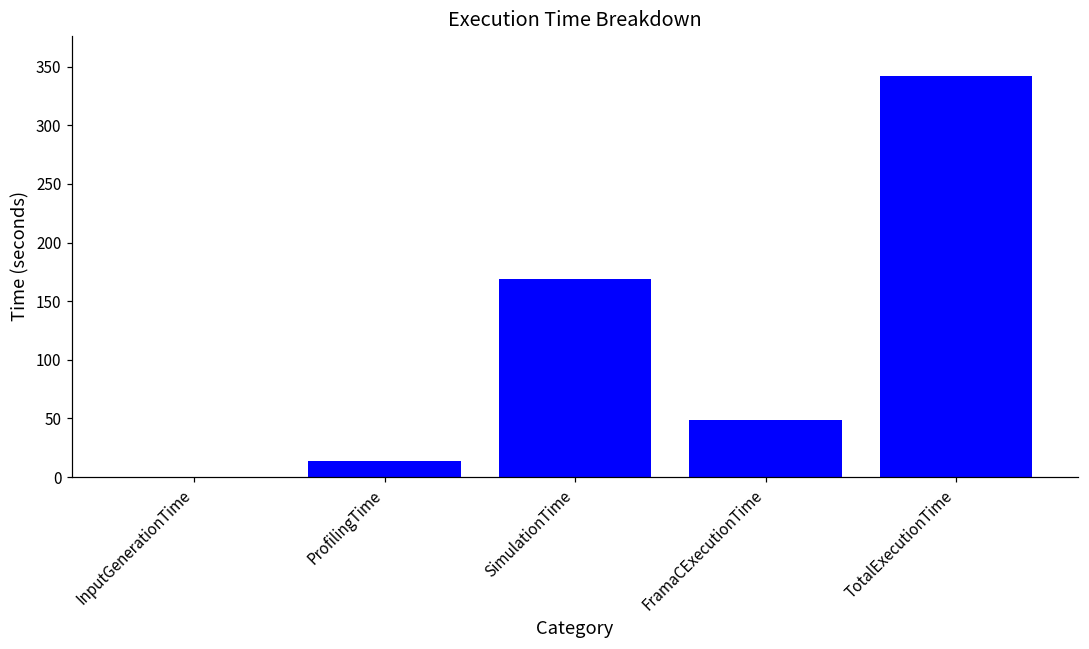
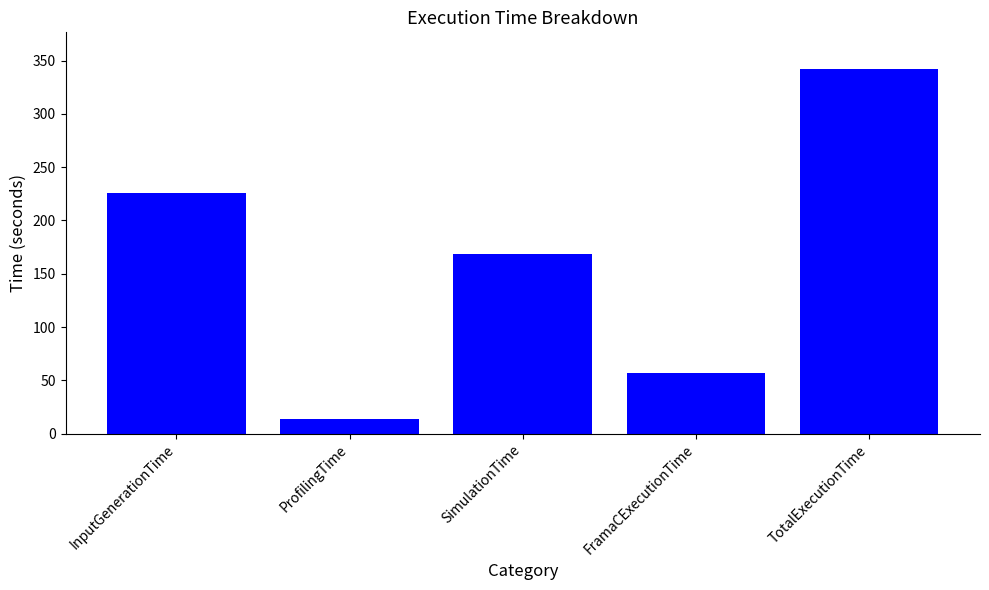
InputGenerationTime: 0 -> 226
FramaCExecutionTime: 49 -> 57
